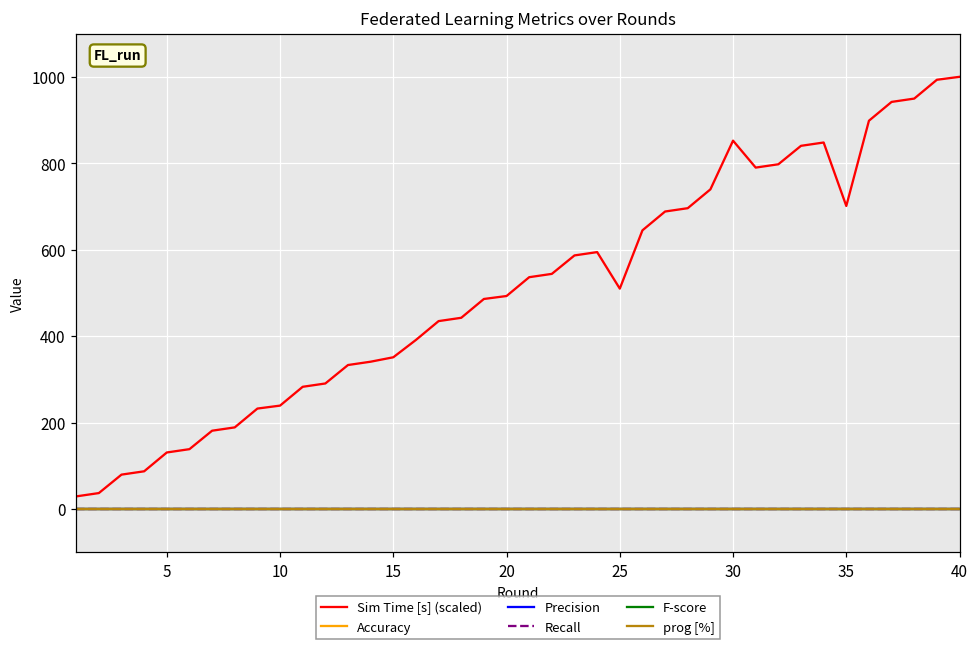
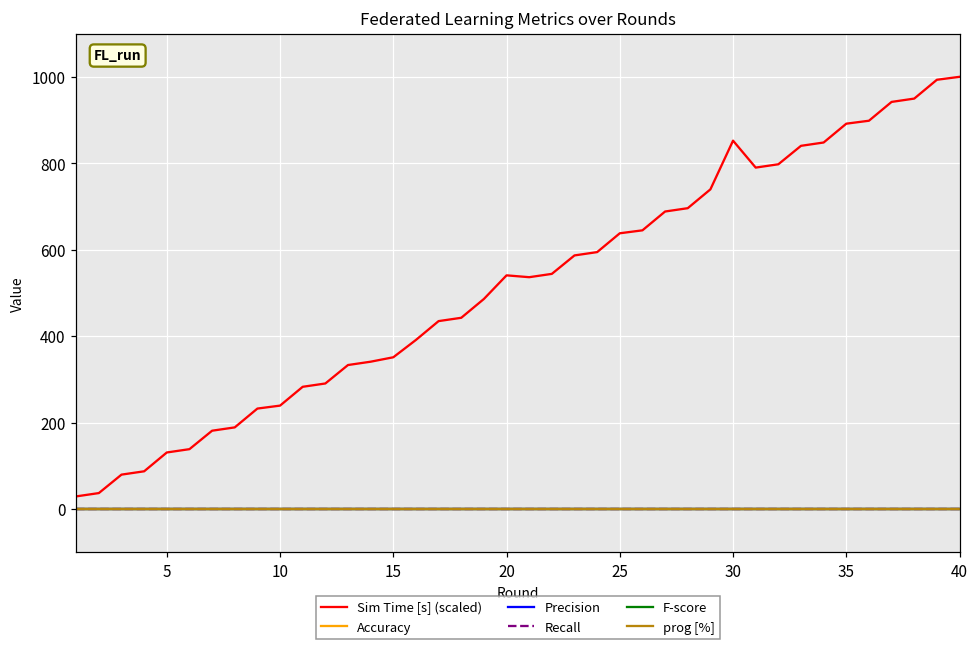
Sim Time [s] (scaled), 20: 490 -> 540
Sim Time [s] (scaled), 25: 510 -> 640
Sim Time [s] (scaled), 35: 700 -> 890
